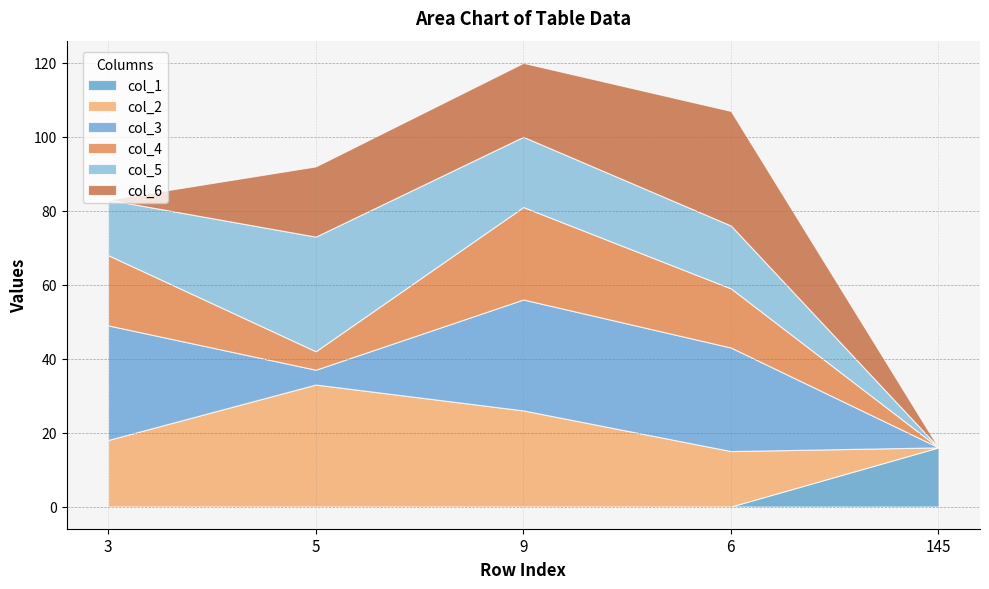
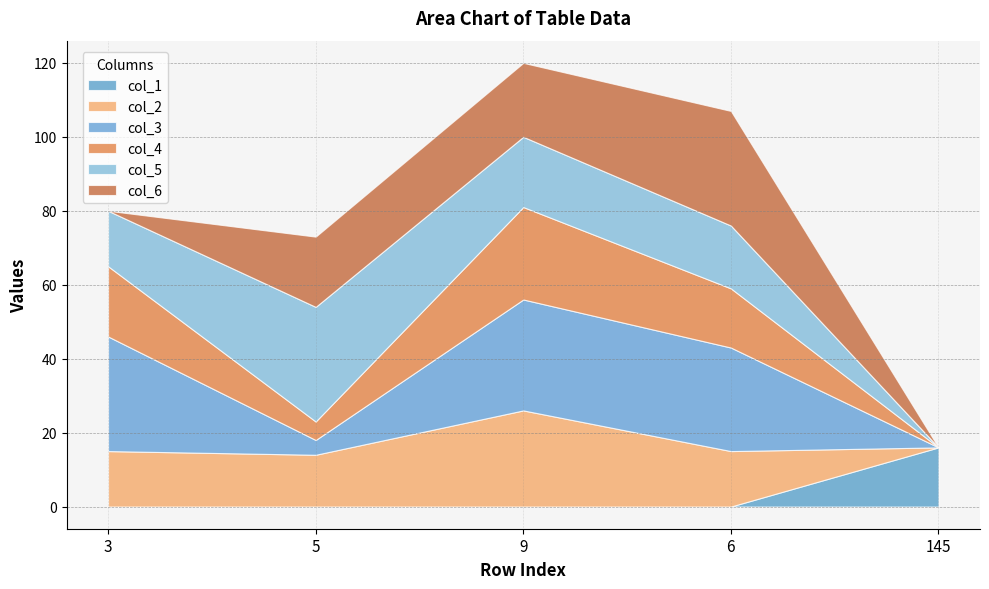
col_2, 3: 18 -> 15
col_2, 5: 33 -> 14
